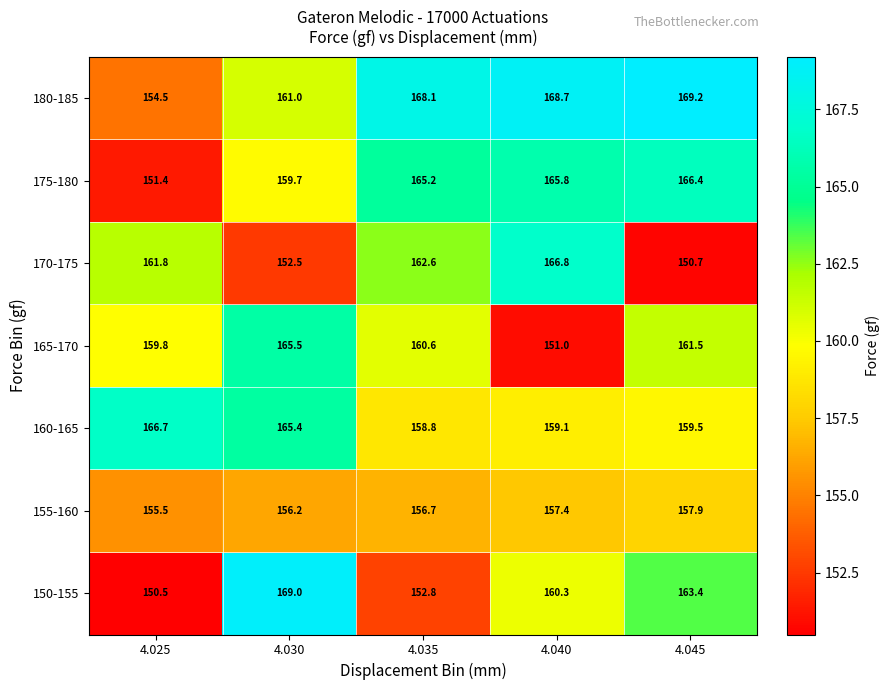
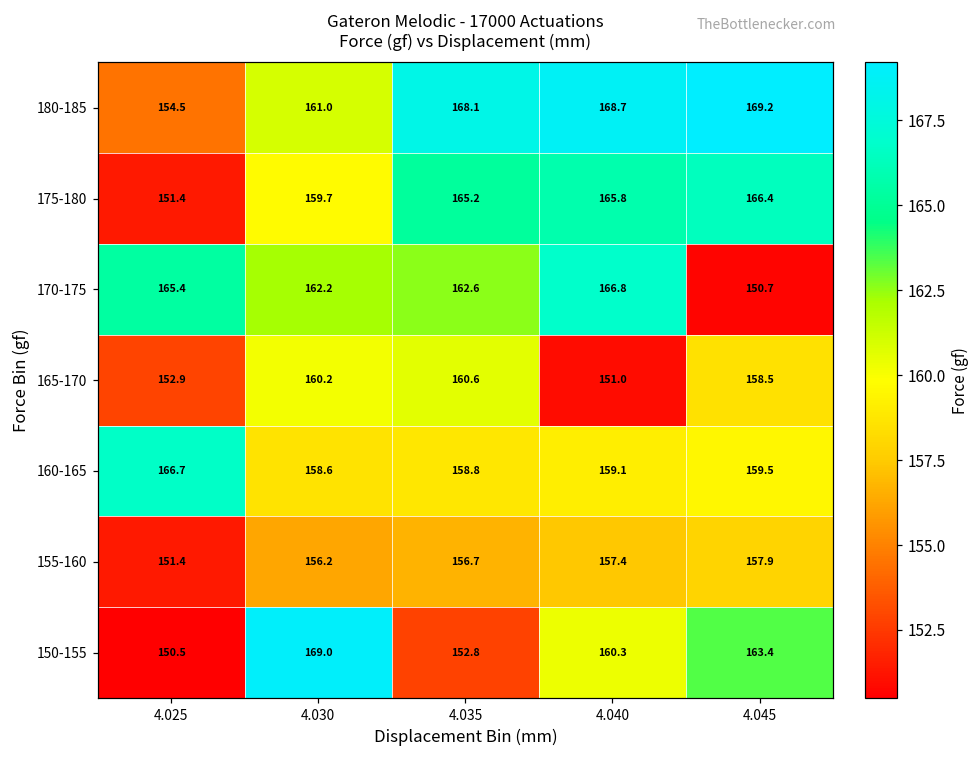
170-175, 4.025: 161.8 -> 165.4
170-175, 4.030: 152.5 -> 162.2
165-170, 4.025: 159.8 -> 152.9
165-170, 4.030: 165.5 -> 160.2
165-170, 4.045: 161.5 -> 158.5
160-165, 4.030: 165.4 -> 158.6
155-160, 4.025: 155.5 -> 151.4
